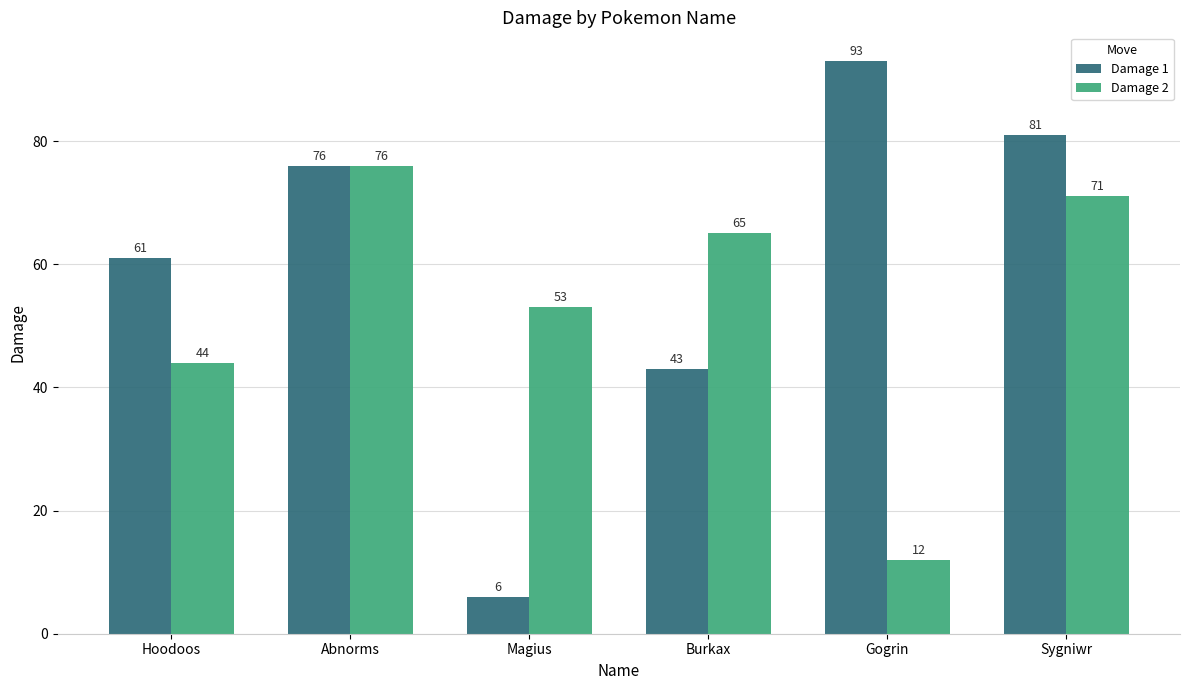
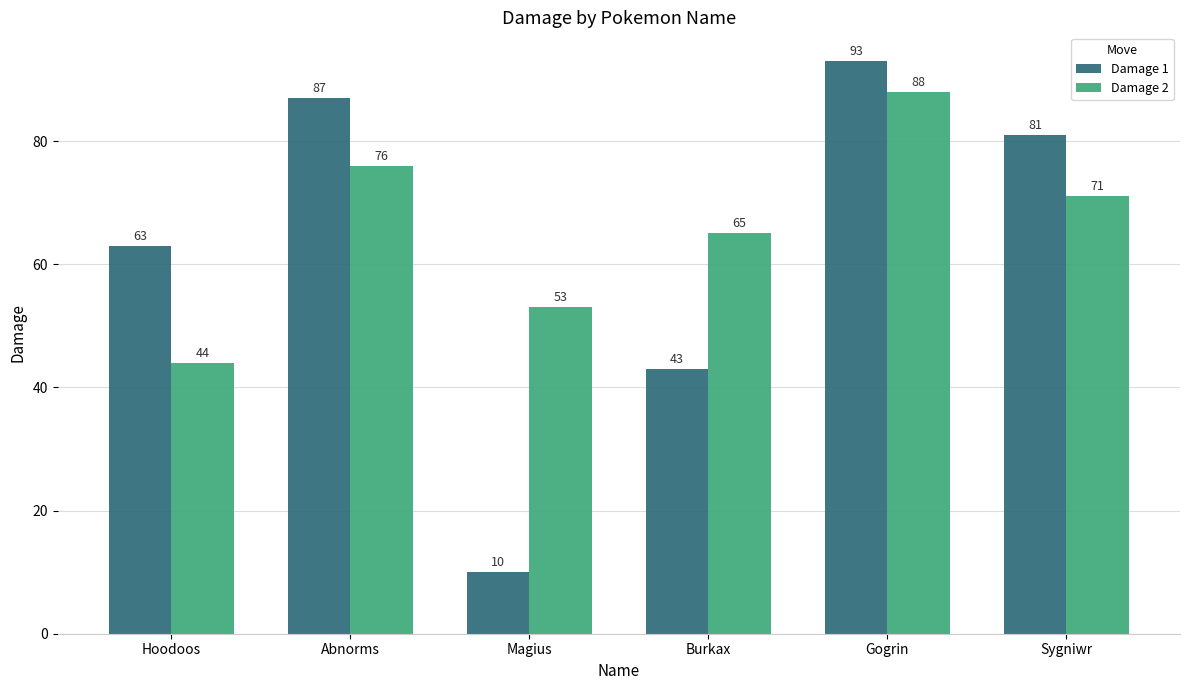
Damage 1, Hoodoos: 61 -> 63
Damage 1, Abnorms: 76 -> 87
Damage 1, Magius: 6 -> 10
Damage 2, Gogrin: 12 -> 88
